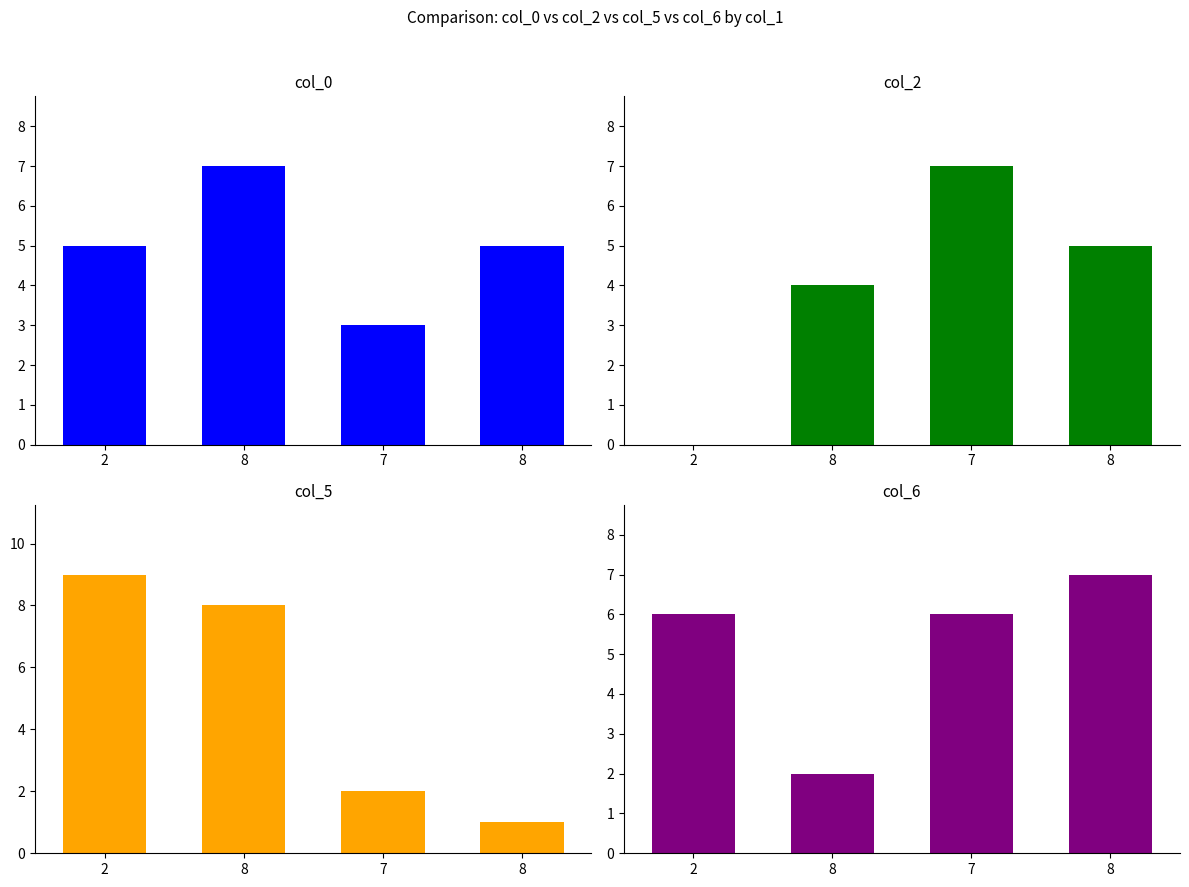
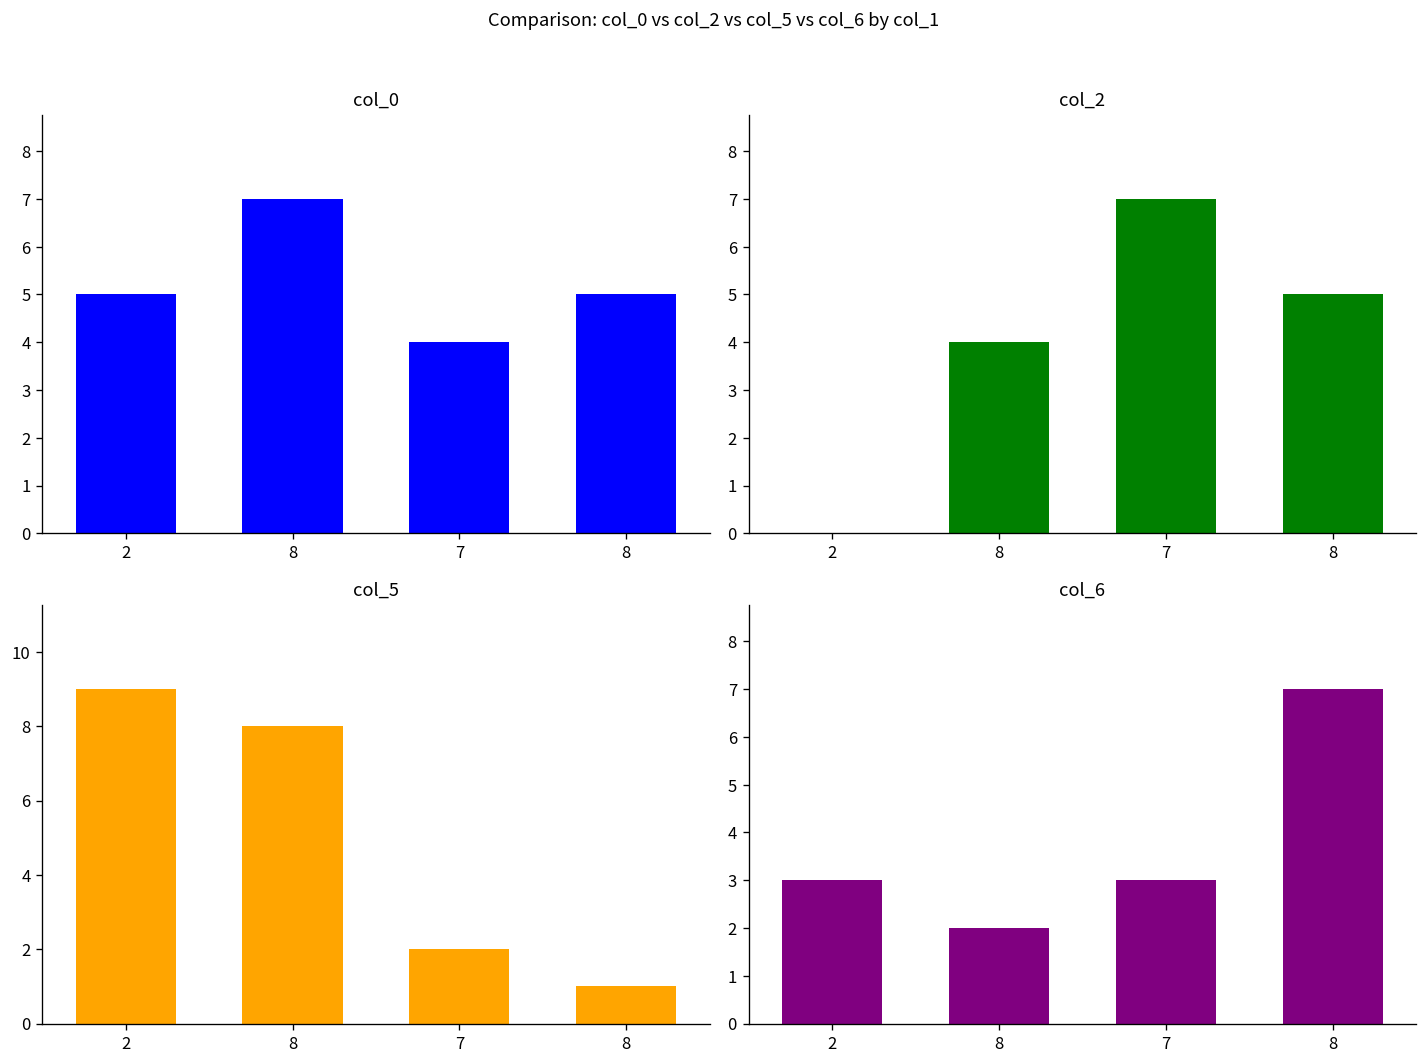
col_0, 7: 3 -> 4
col_6, 2: 6 -> 3
col_6, 7: 6 -> 3
